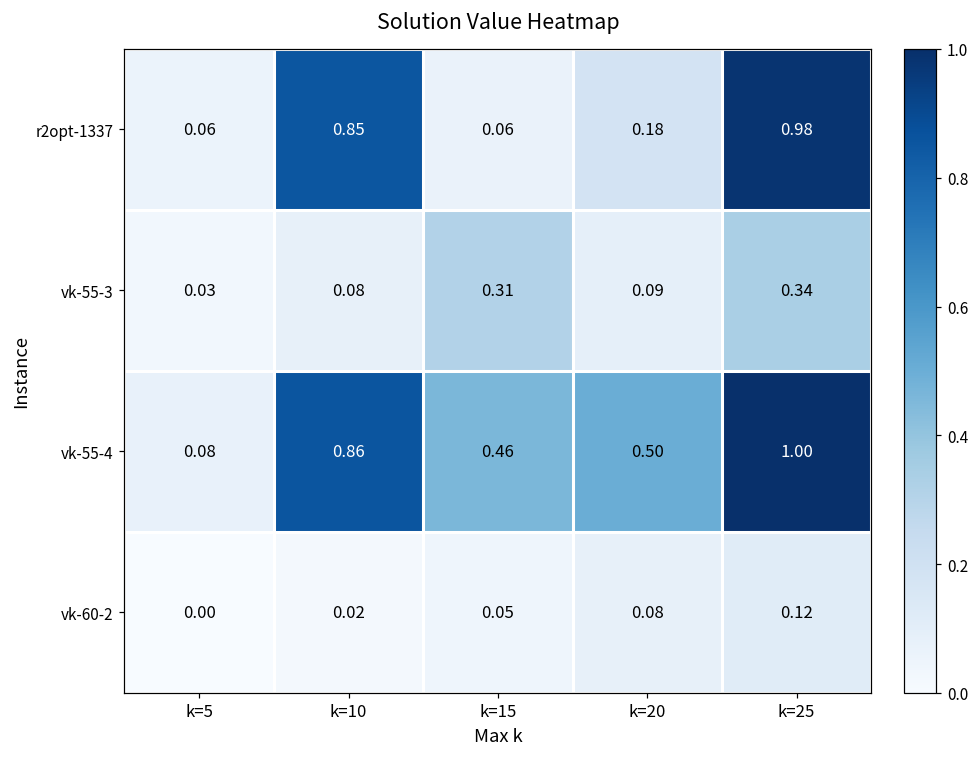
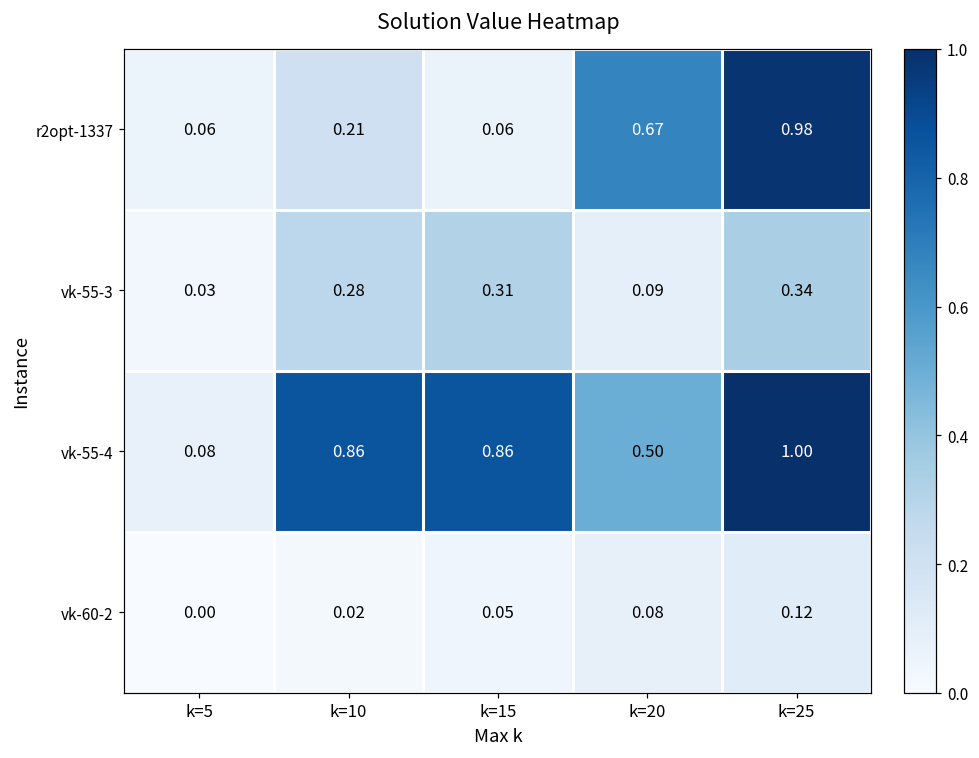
r2opt-1337, k=10: 0.85 -> 0.21
r2opt-1337, k=20: 0.18 -> 0.67
vk-55-3, k=10: 0.08 -> 0.28
vk-55-4, k=15: 0.46 -> 0.86
